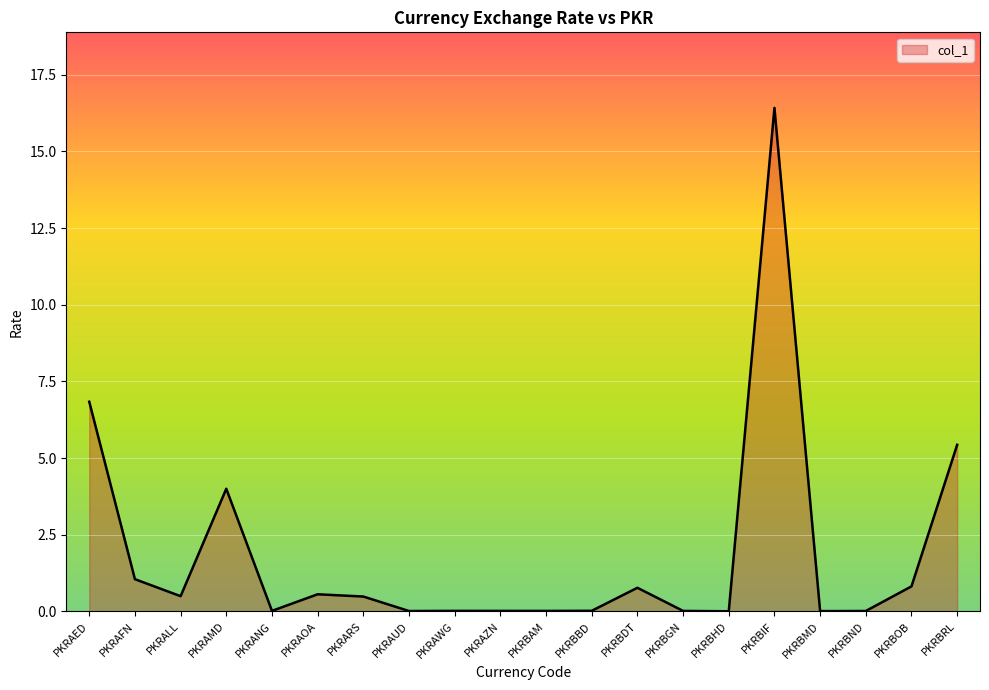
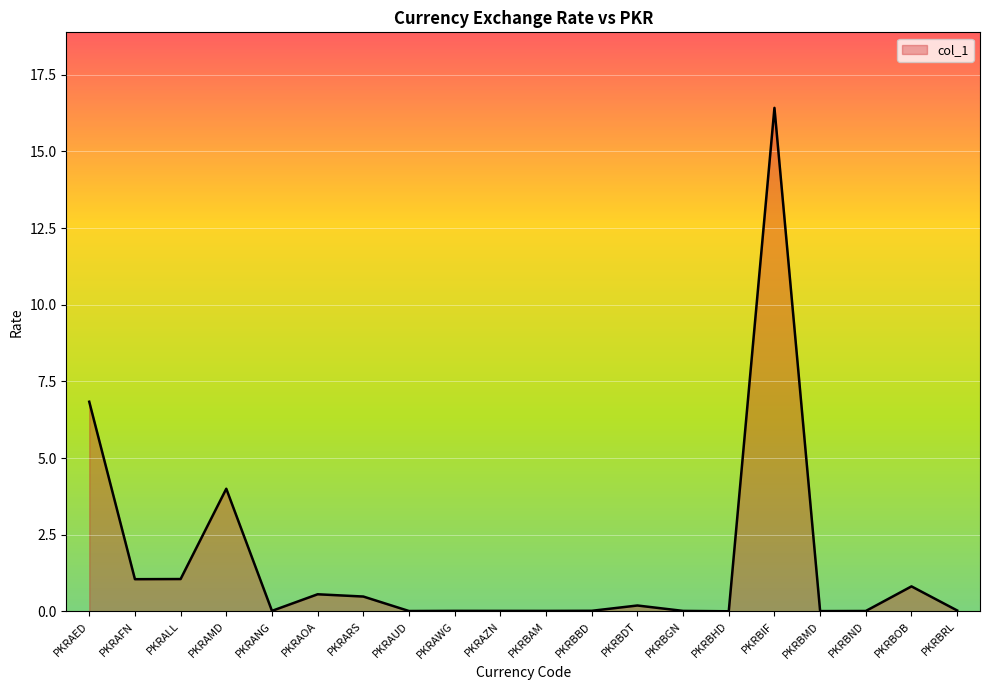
PKRALL: 0.5 -> 1.1
PKRBDT: 0.8 -> 0.2
PKRBRL: 5.4 -> 0.0
